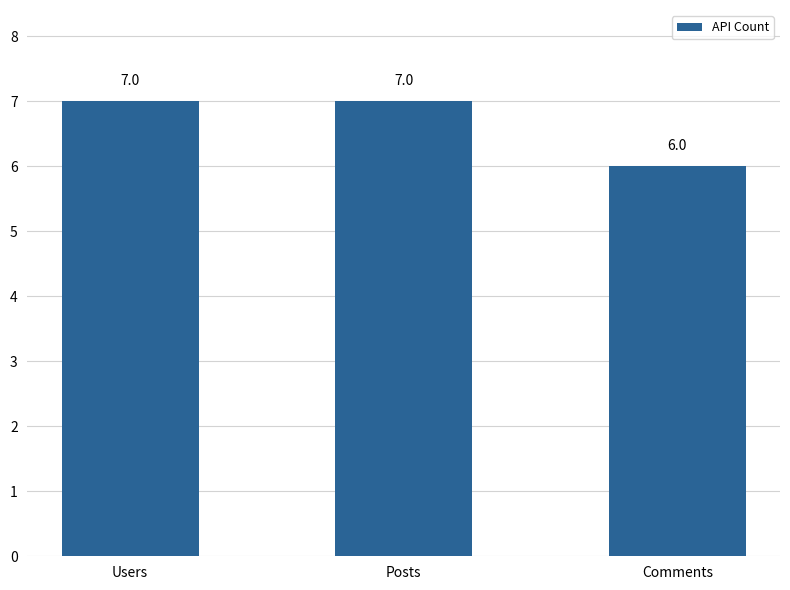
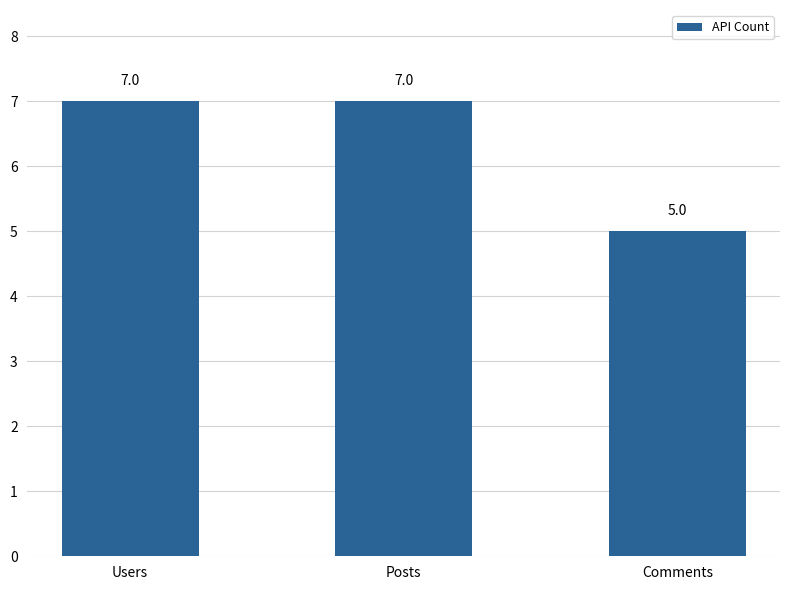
Comments: 6.0 -> 5.0
